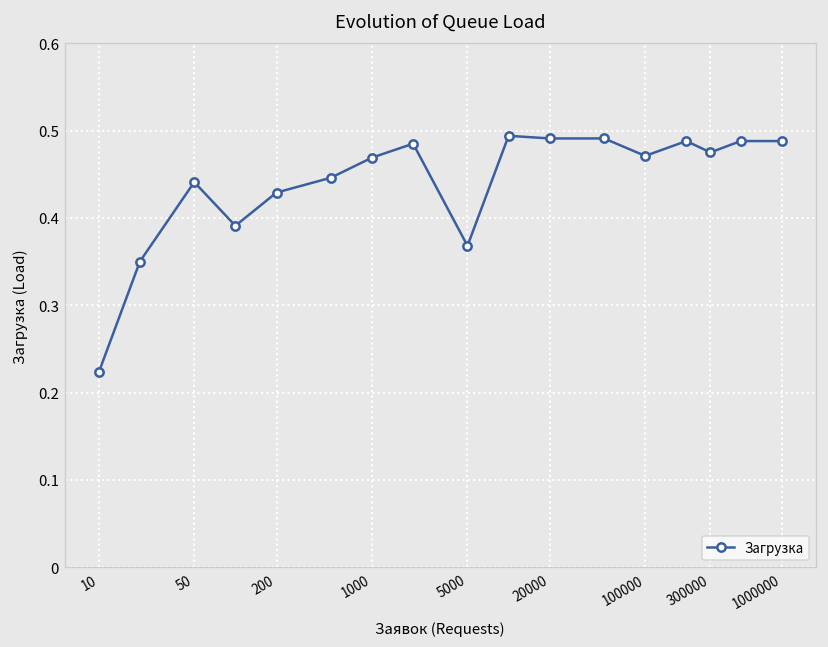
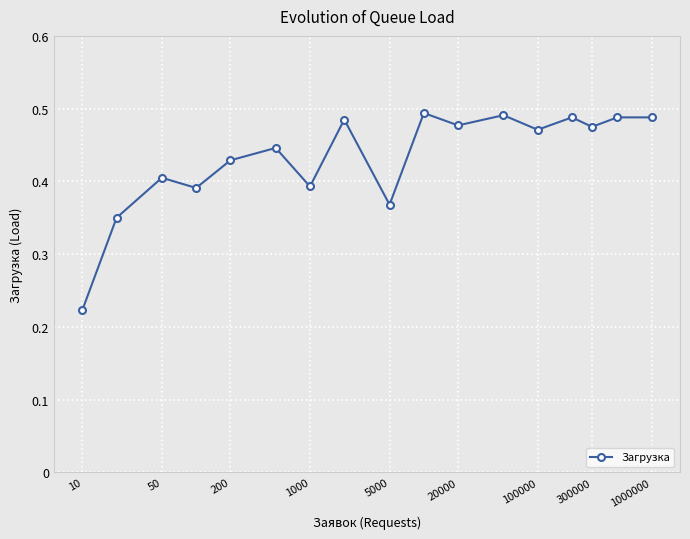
50: 0.44 -> 0.41
1000: 0.47 -> 0.39
20000: 0.49 -> 0.48
